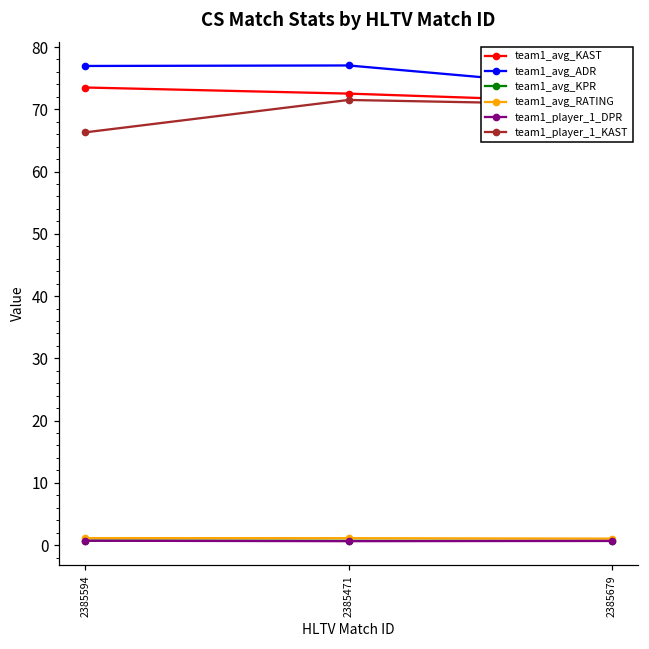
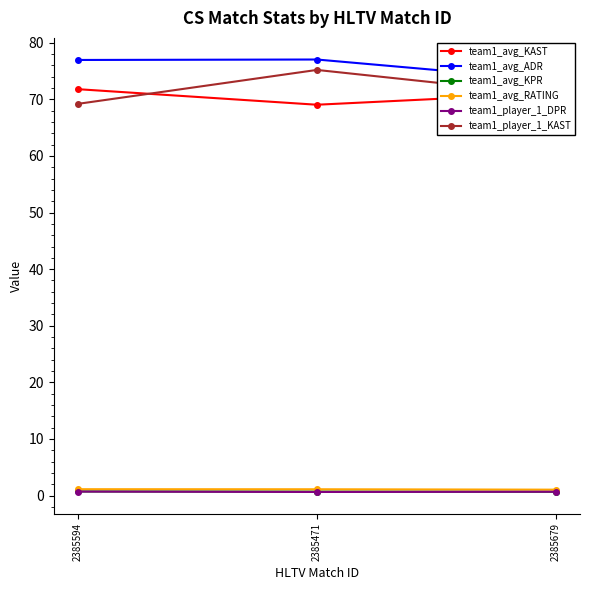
team1_avg_KAST, 2385594: 74 -> 72
team1_player_1_KAST, 2385594: 66 -> 69
team1_avg_KAST, 2385471: 73 -> 69
team1_player_1_KAST, 2385471: 72 -> 75
